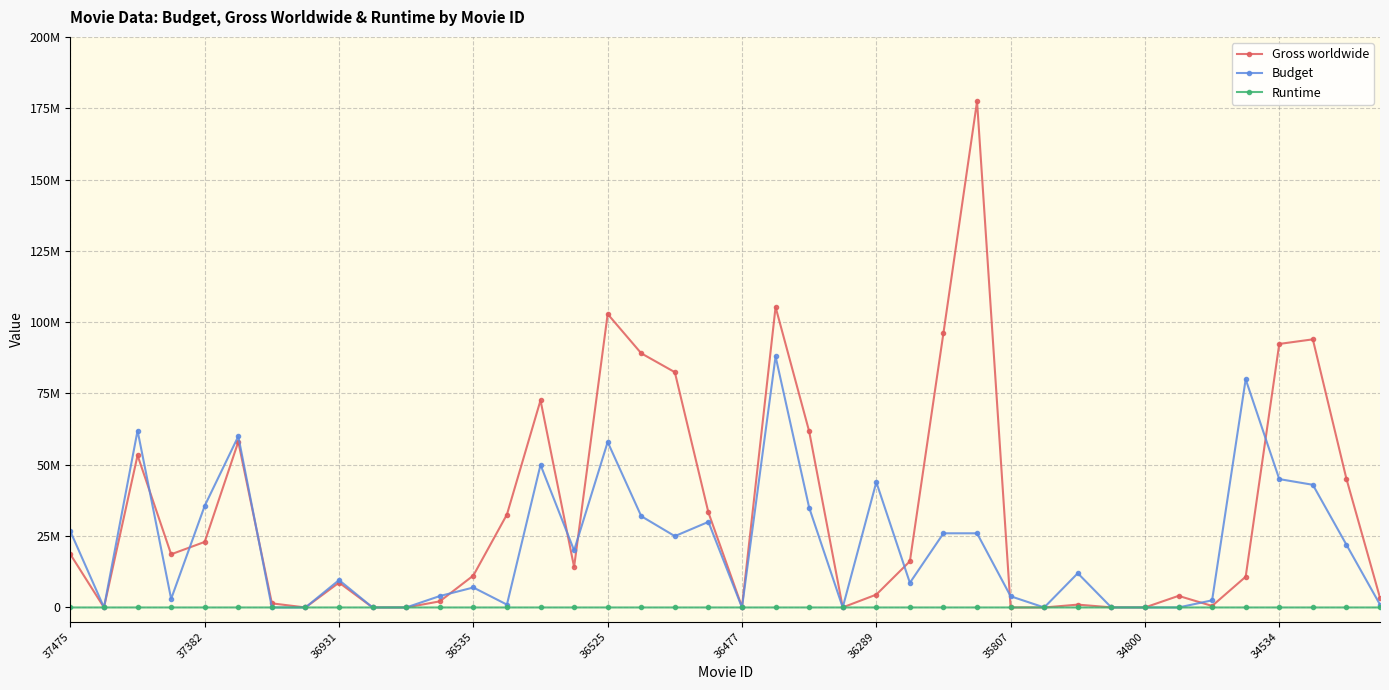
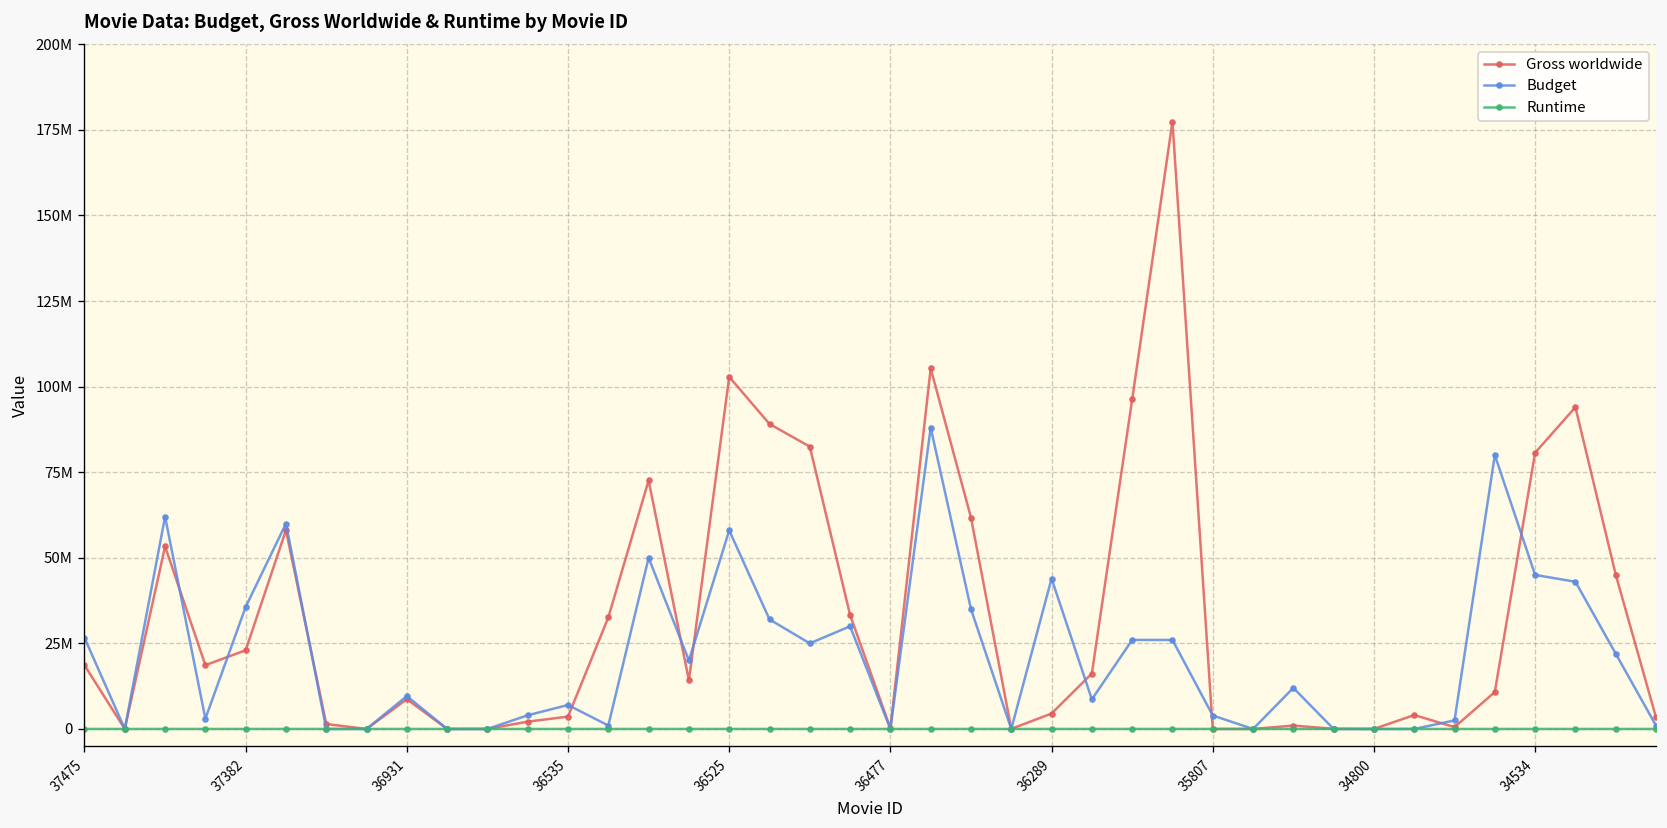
Gross worldwide, 36535: 11000000 -> 4000000
Gross worldwide, 34534: 92000000 -> 81000000
